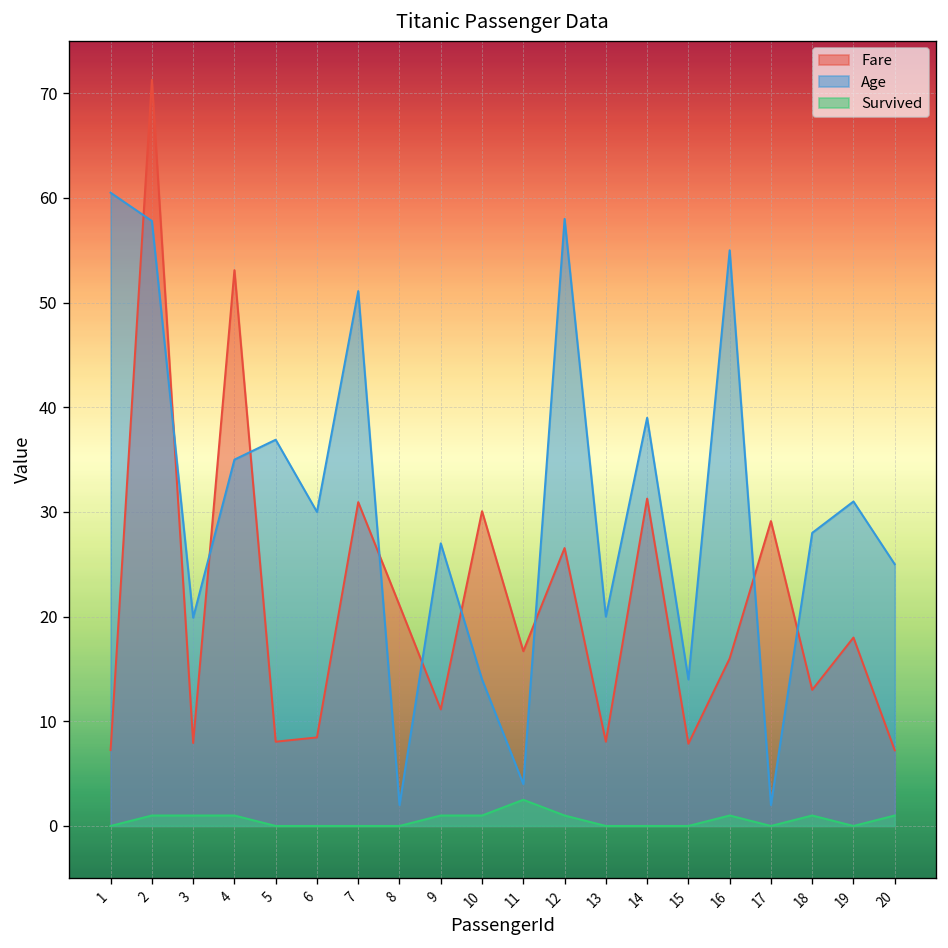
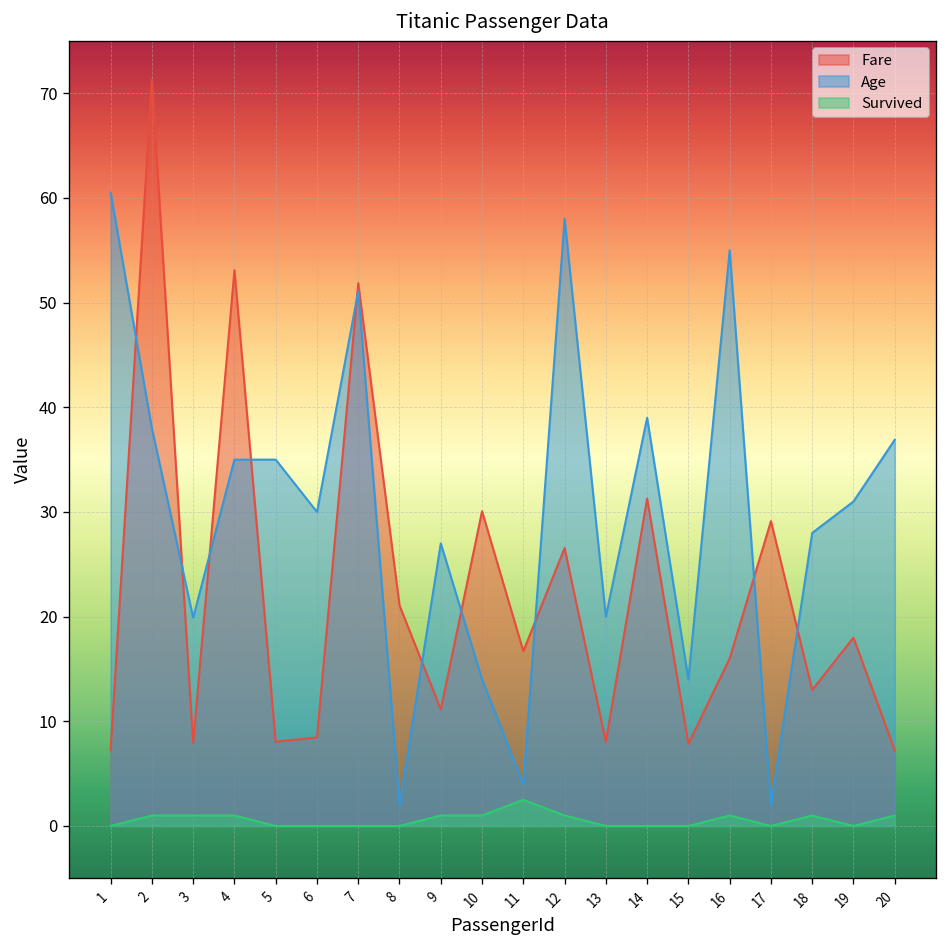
Age, 2: 58 -> 38
Age, 5: 37 -> 35
Fare, 7: 31 -> 52
Age, 20: 25 -> 37
